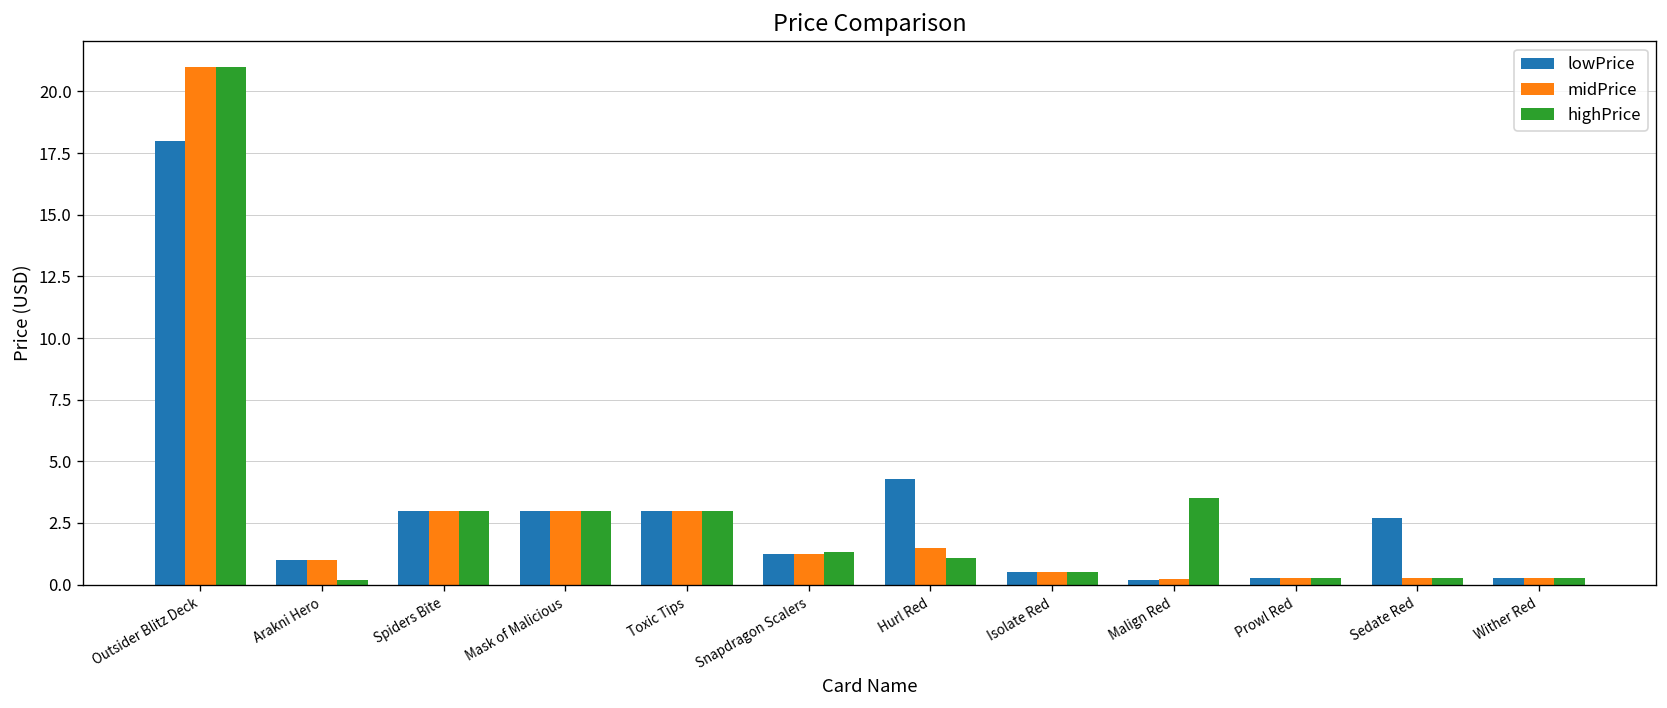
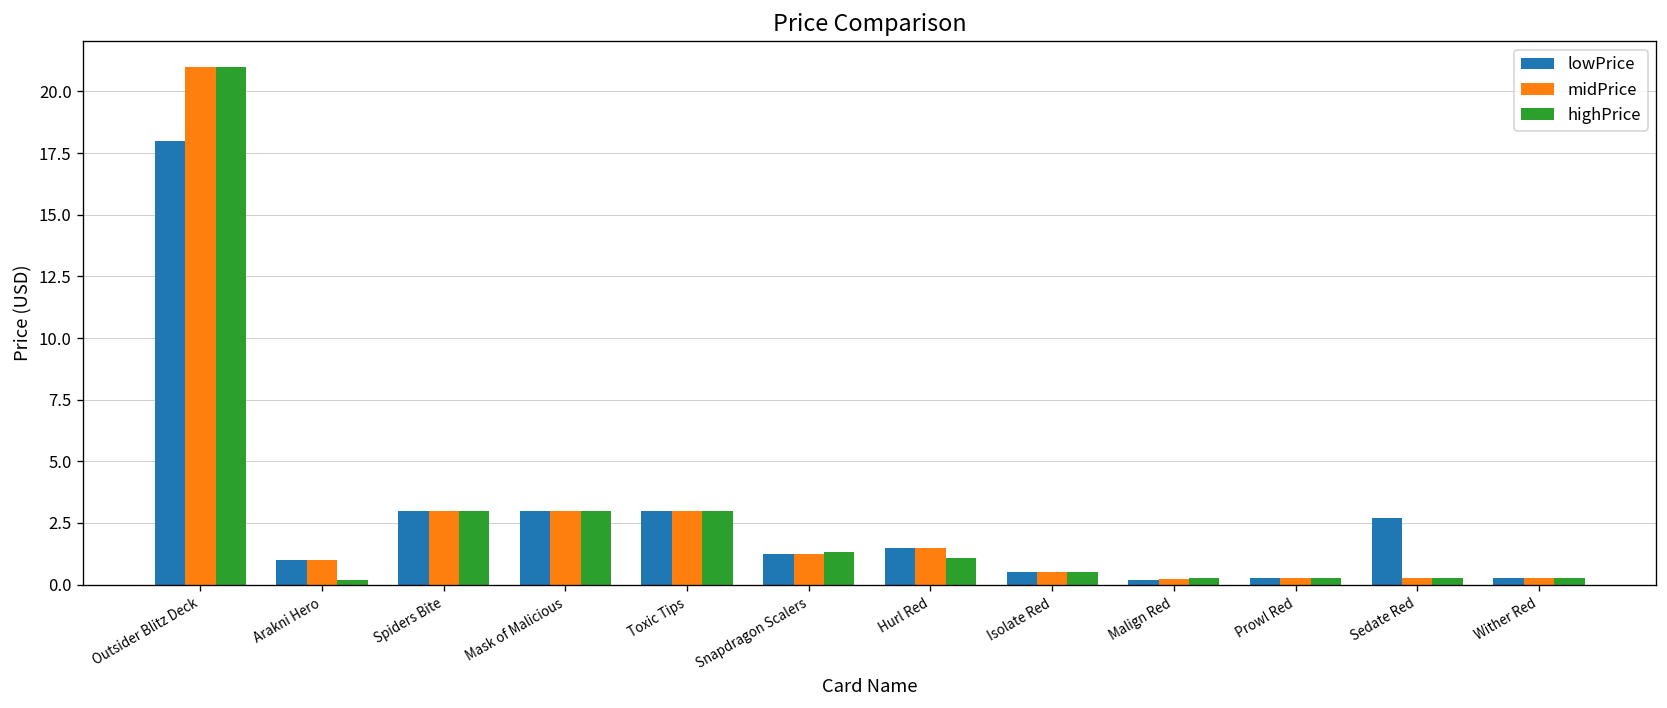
lowPrice, Hurl Red: 4.3 -> 1.5
highPrice, Malign Red: 3.5 -> 0.3
